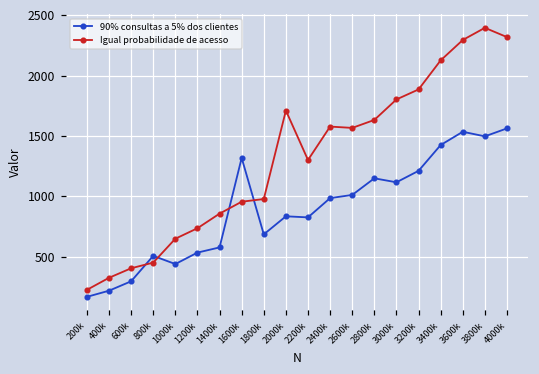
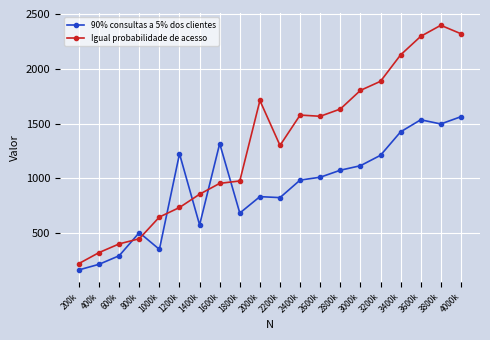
90% consultas a 5% dos clientes, 1000k: 440 -> 350
90% consultas a 5% dos clientes, 1200k: 530 -> 1230
90% consultas a 5% dos clientes, 2800k: 1150 -> 1080
